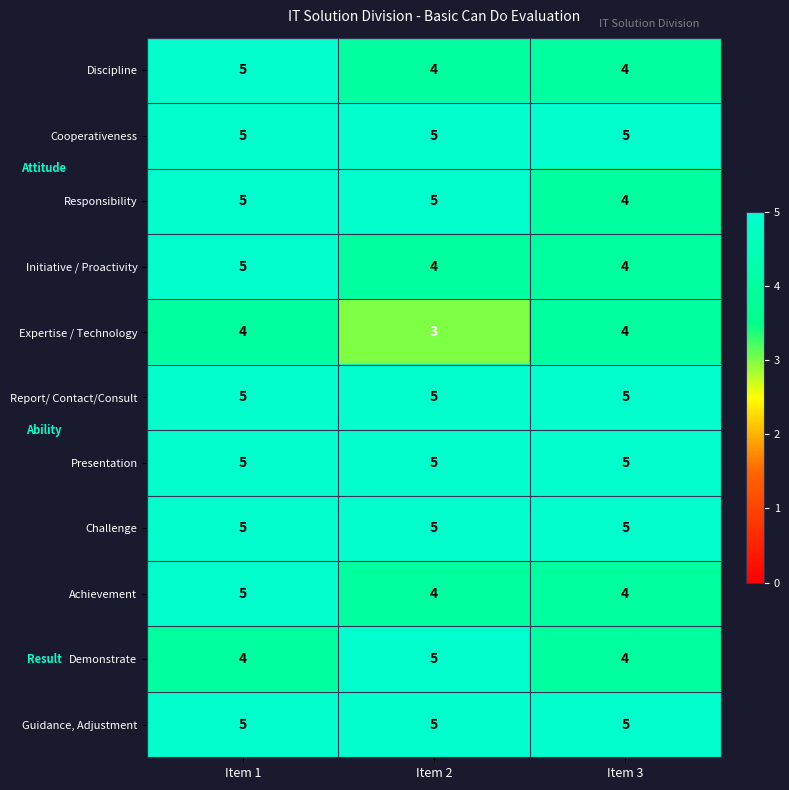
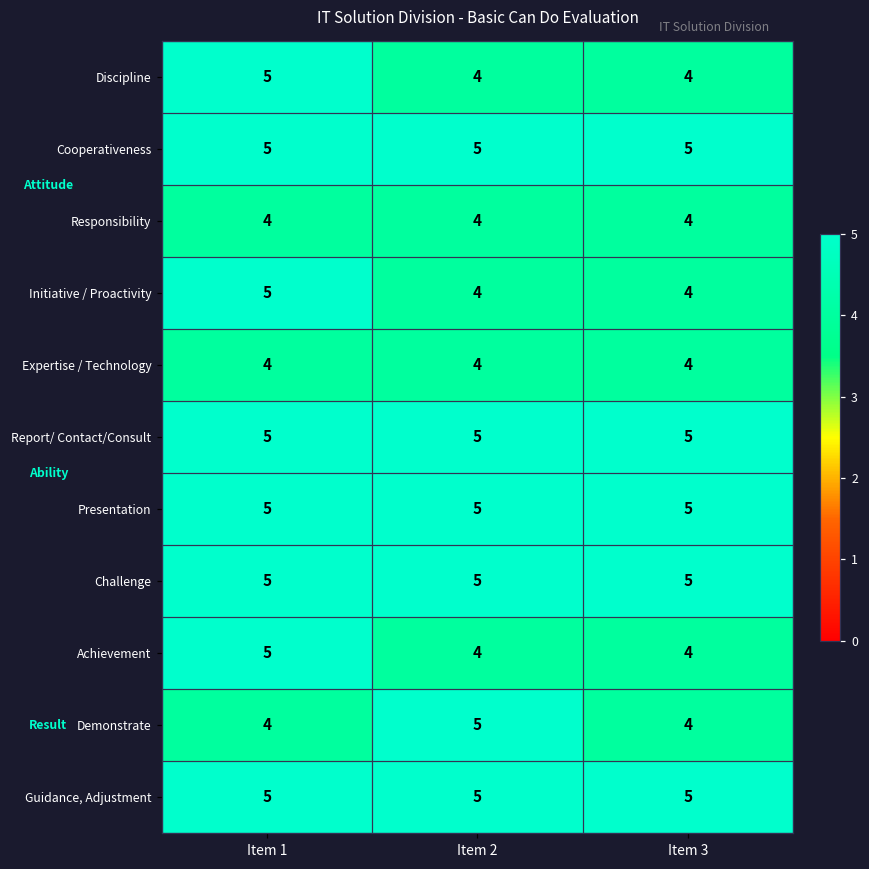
Responsibility, Item 1: 5 -> 4
Responsibility, Item 2: 5 -> 4
Expertise / Technology, Item 2: 3 -> 4
